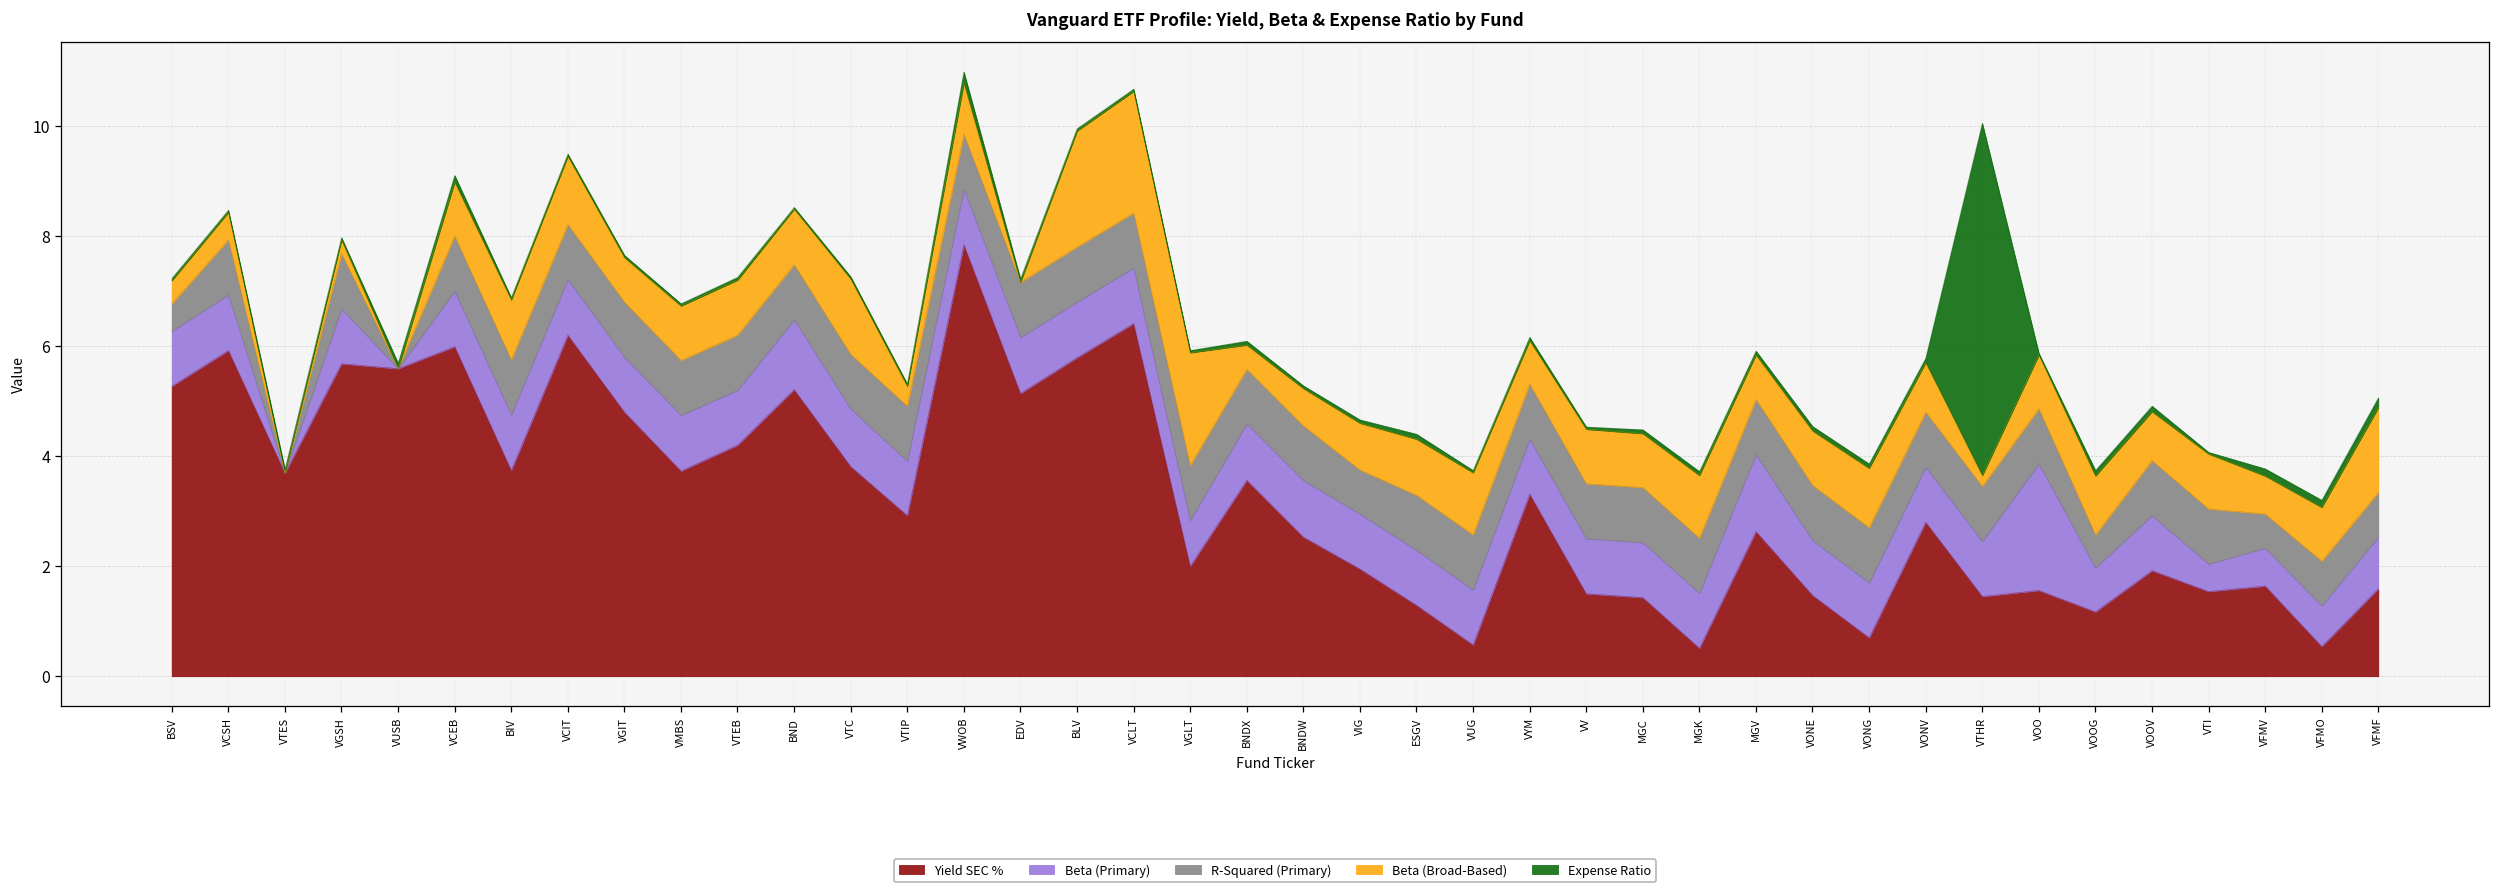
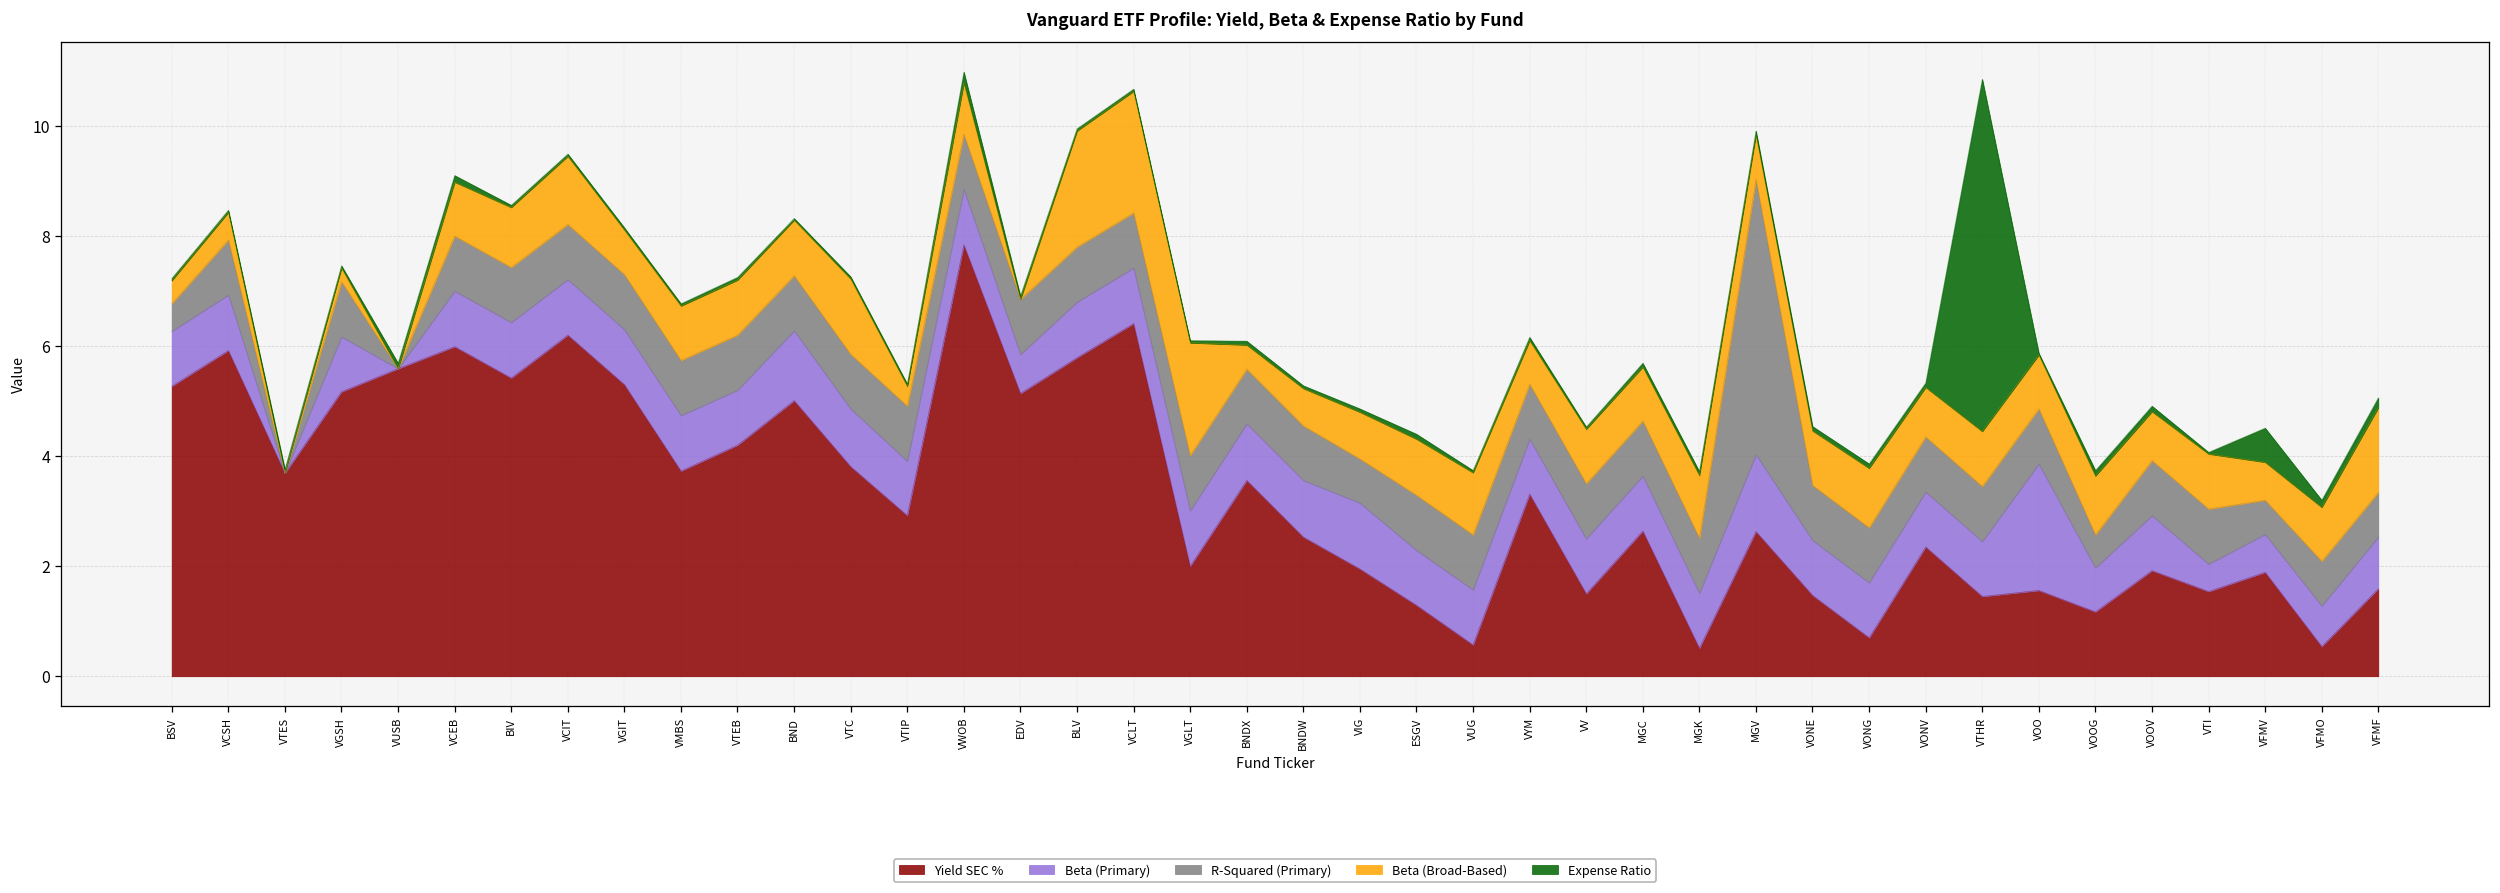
Yield SEC %, VGSH: 5.7 -> 5.2
Yield SEC %, BIV: 3.7 -> 5.4
Yield SEC %, VGIT: 4.8 -> 5.3
Yield SEC %, BND: 5.2 -> 5.0
Beta (Primary), EDV: 1.0 -> 0.7
Beta (Primary), VGLT: 0.8 -> 1.0
Beta (Primary), VIG: 1.0 -> 1.2
Yield SEC %, MGC: 1.4 -> 2.6
R-Squared (Primary), MGV: 1 -> 5
Yield SEC %, VONV: 2.8 -> 2.4
Beta (Broad-Based), VTHR: 0.2 -> 1.0
Yield SEC %, VFMV: 1.6 -> 1.9
Expense Ratio, VFMV: 0.1 -> 0.6
